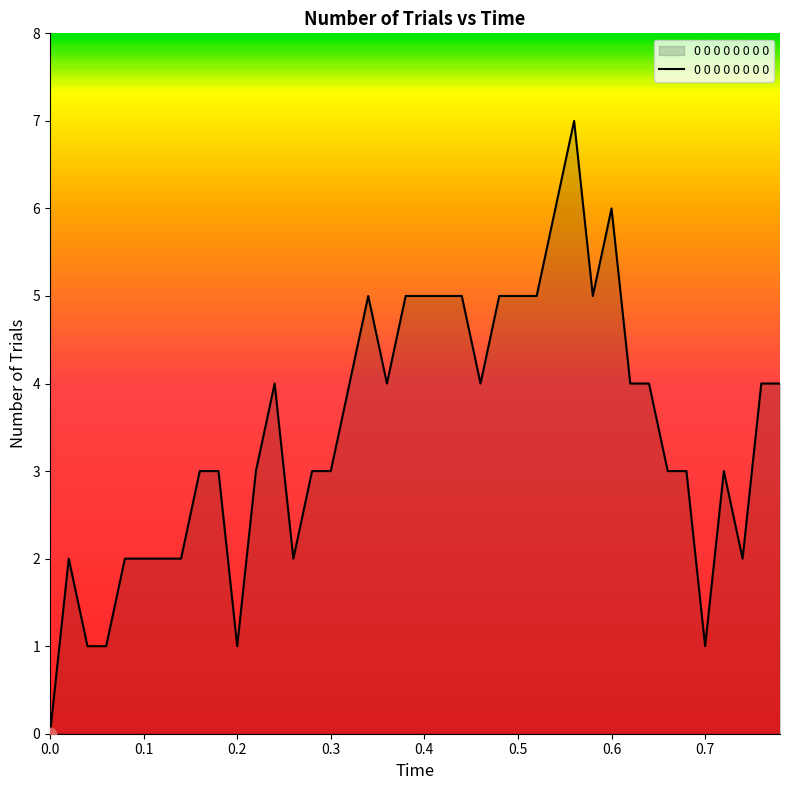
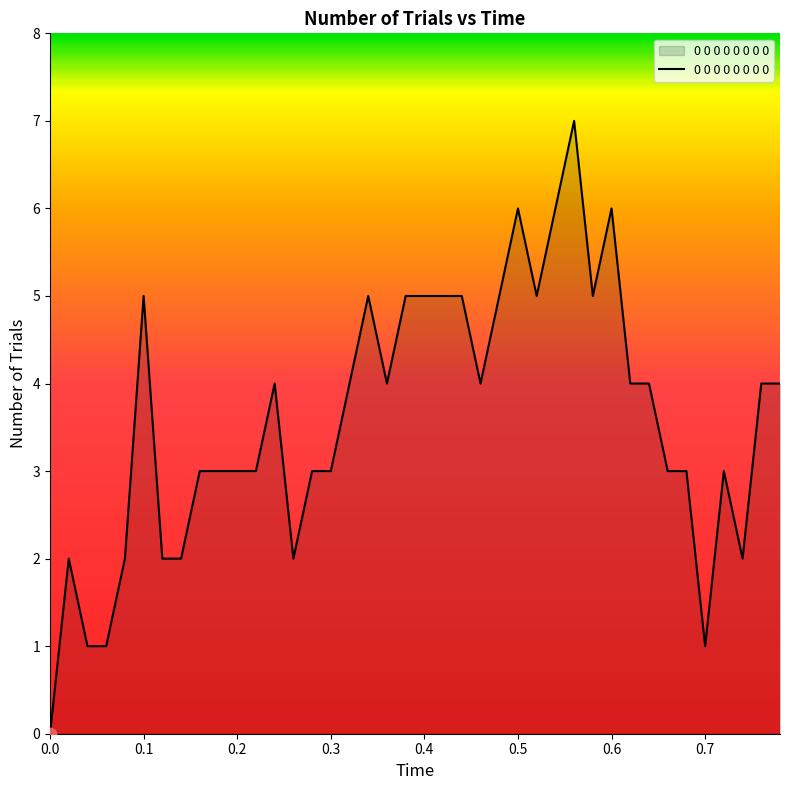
0 0 0 0 0 0 0 0, 0.1: 2 -> 5
0 0 0 0 0 0 0 0, 0.2: 1 -> 3
0 0 0 0 0 0 0 0, 0.5: 5 -> 6
